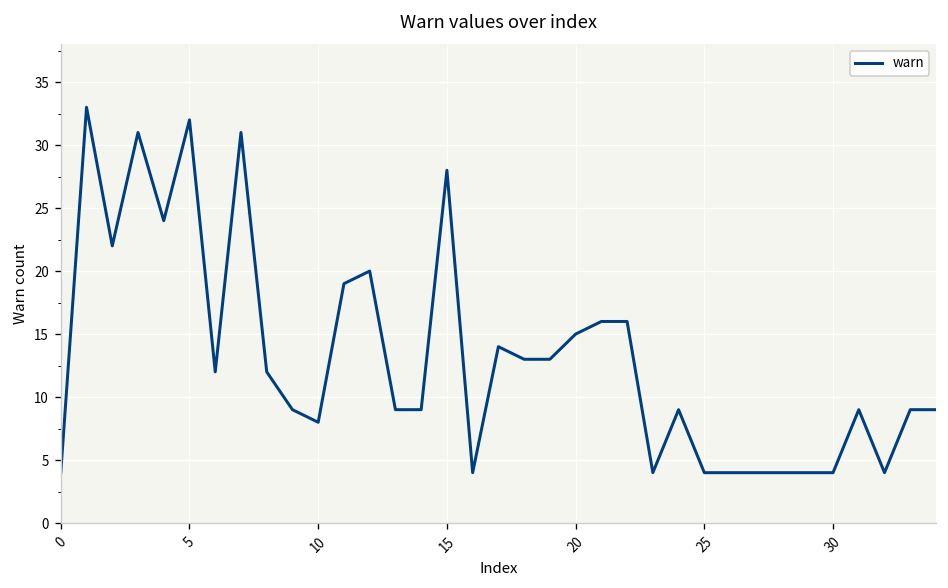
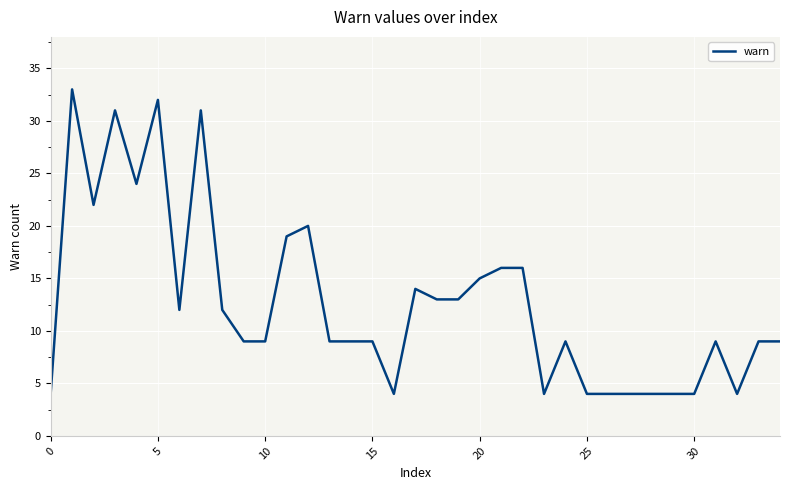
10: 8 -> 9
15: 28 -> 9
